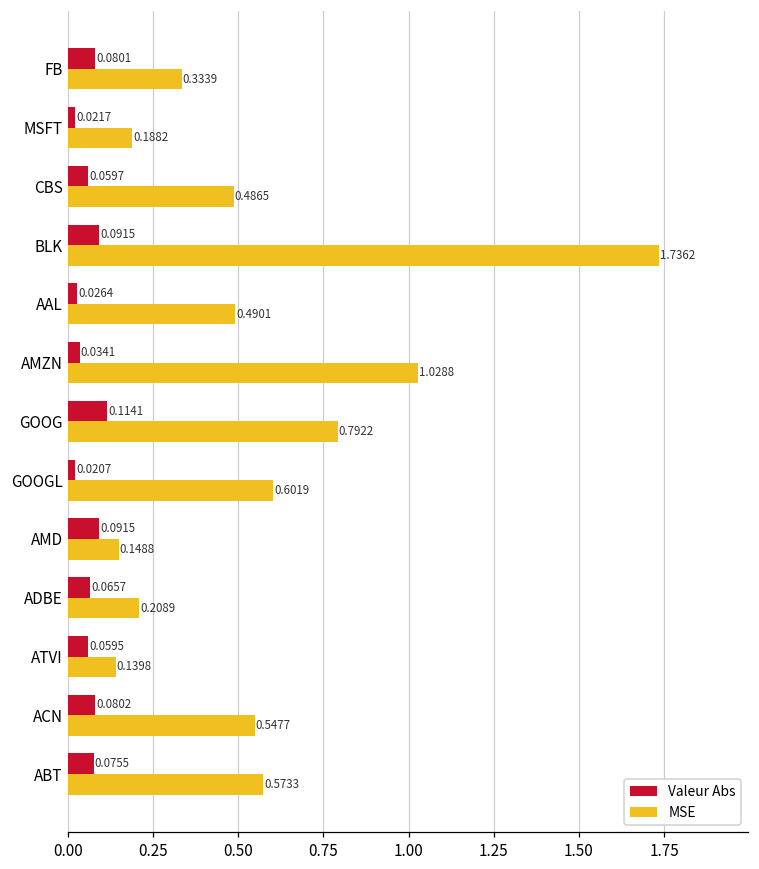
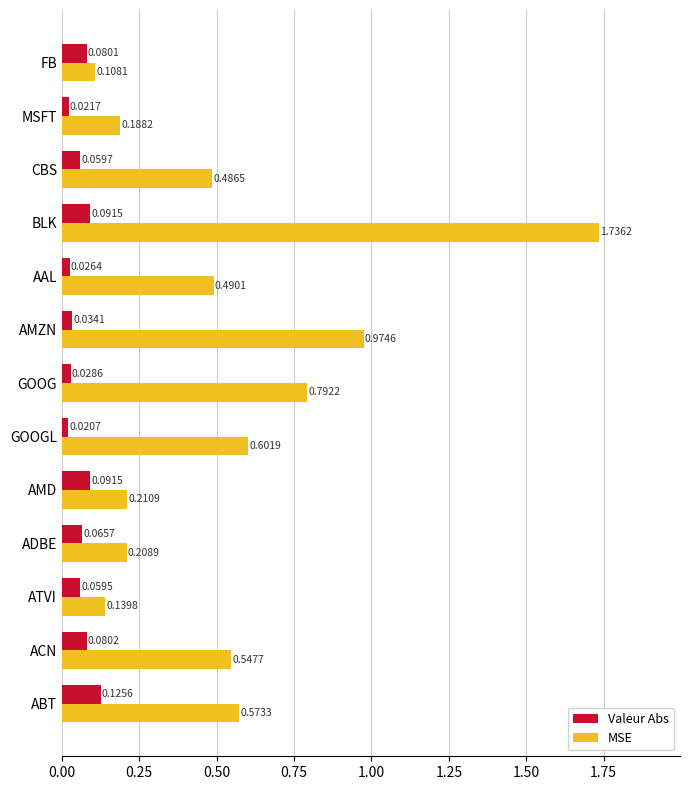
MSE, FB: 0.3339 -> 0.1081
MSE, AMZN: 1.0288 -> 0.9746
Valeur Abs, GOOG: 0.1141 -> 0.0286
MSE, AMD: 0.1488 -> 0.2109
Valeur Abs, ABT: 0.0755 -> 0.1256
